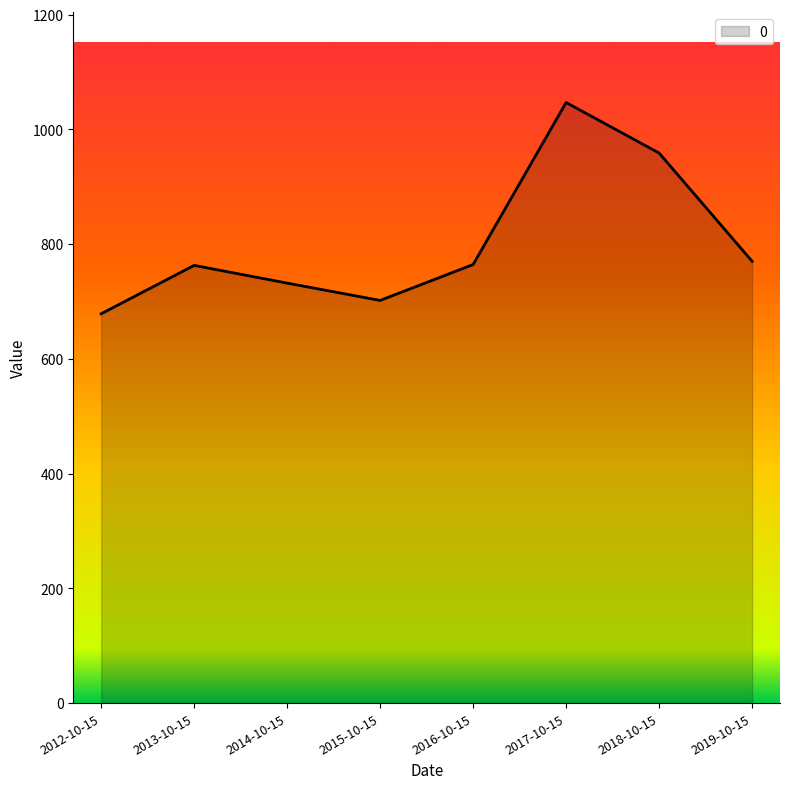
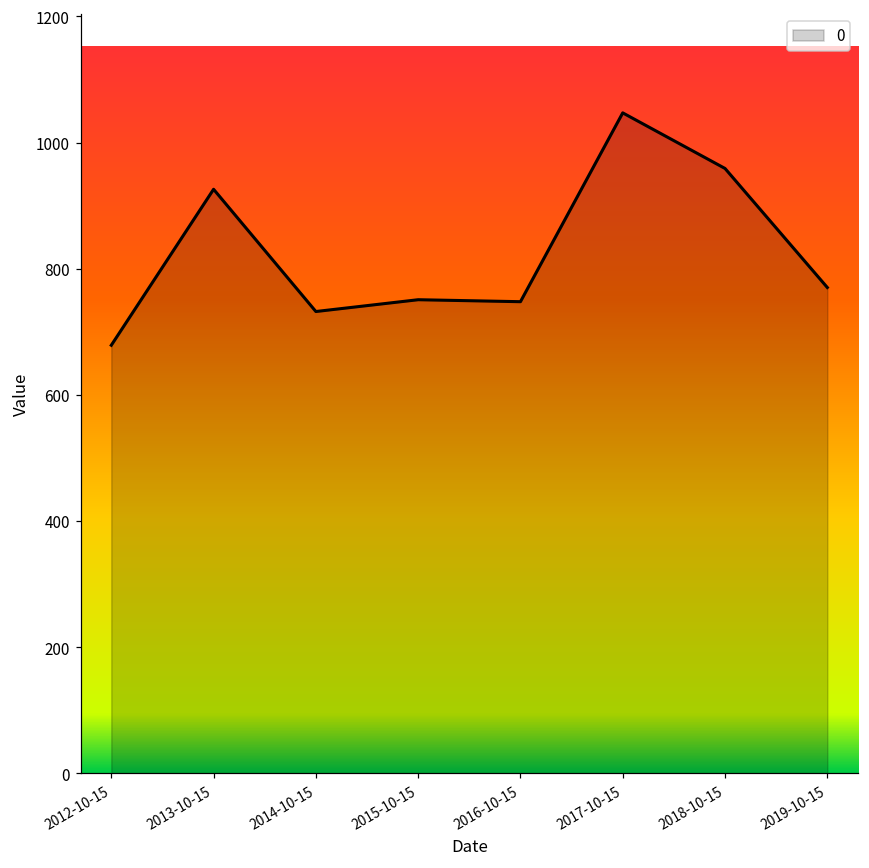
2013-10-15: 760 -> 930
2015-10-15: 700 -> 750
2016-10-15: 760 -> 750
